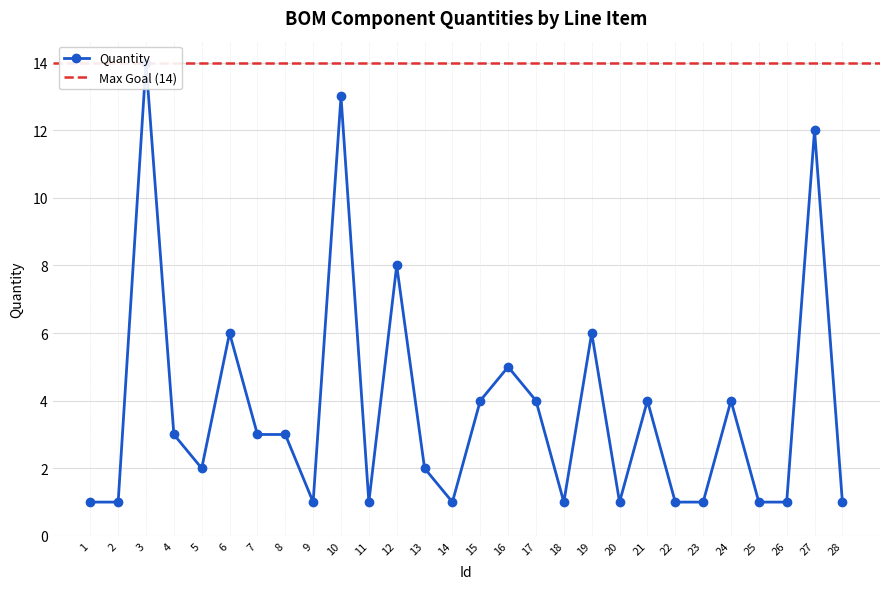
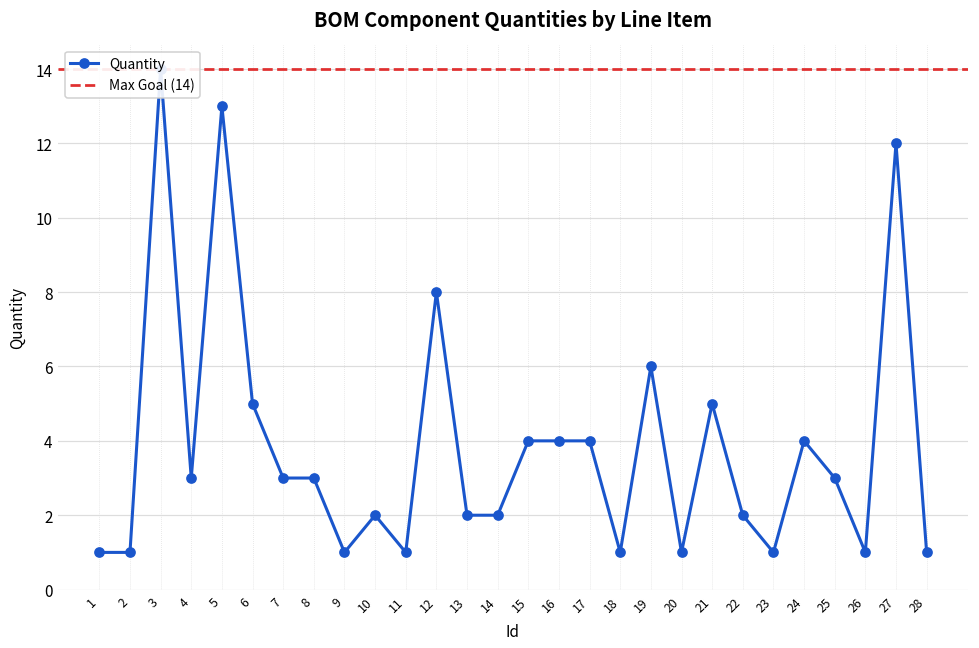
5: 2 -> 13
6: 6 -> 5
10: 13 -> 2
14: 1 -> 2
16: 5 -> 4
21: 4 -> 5
22: 1 -> 2
25: 1 -> 3
